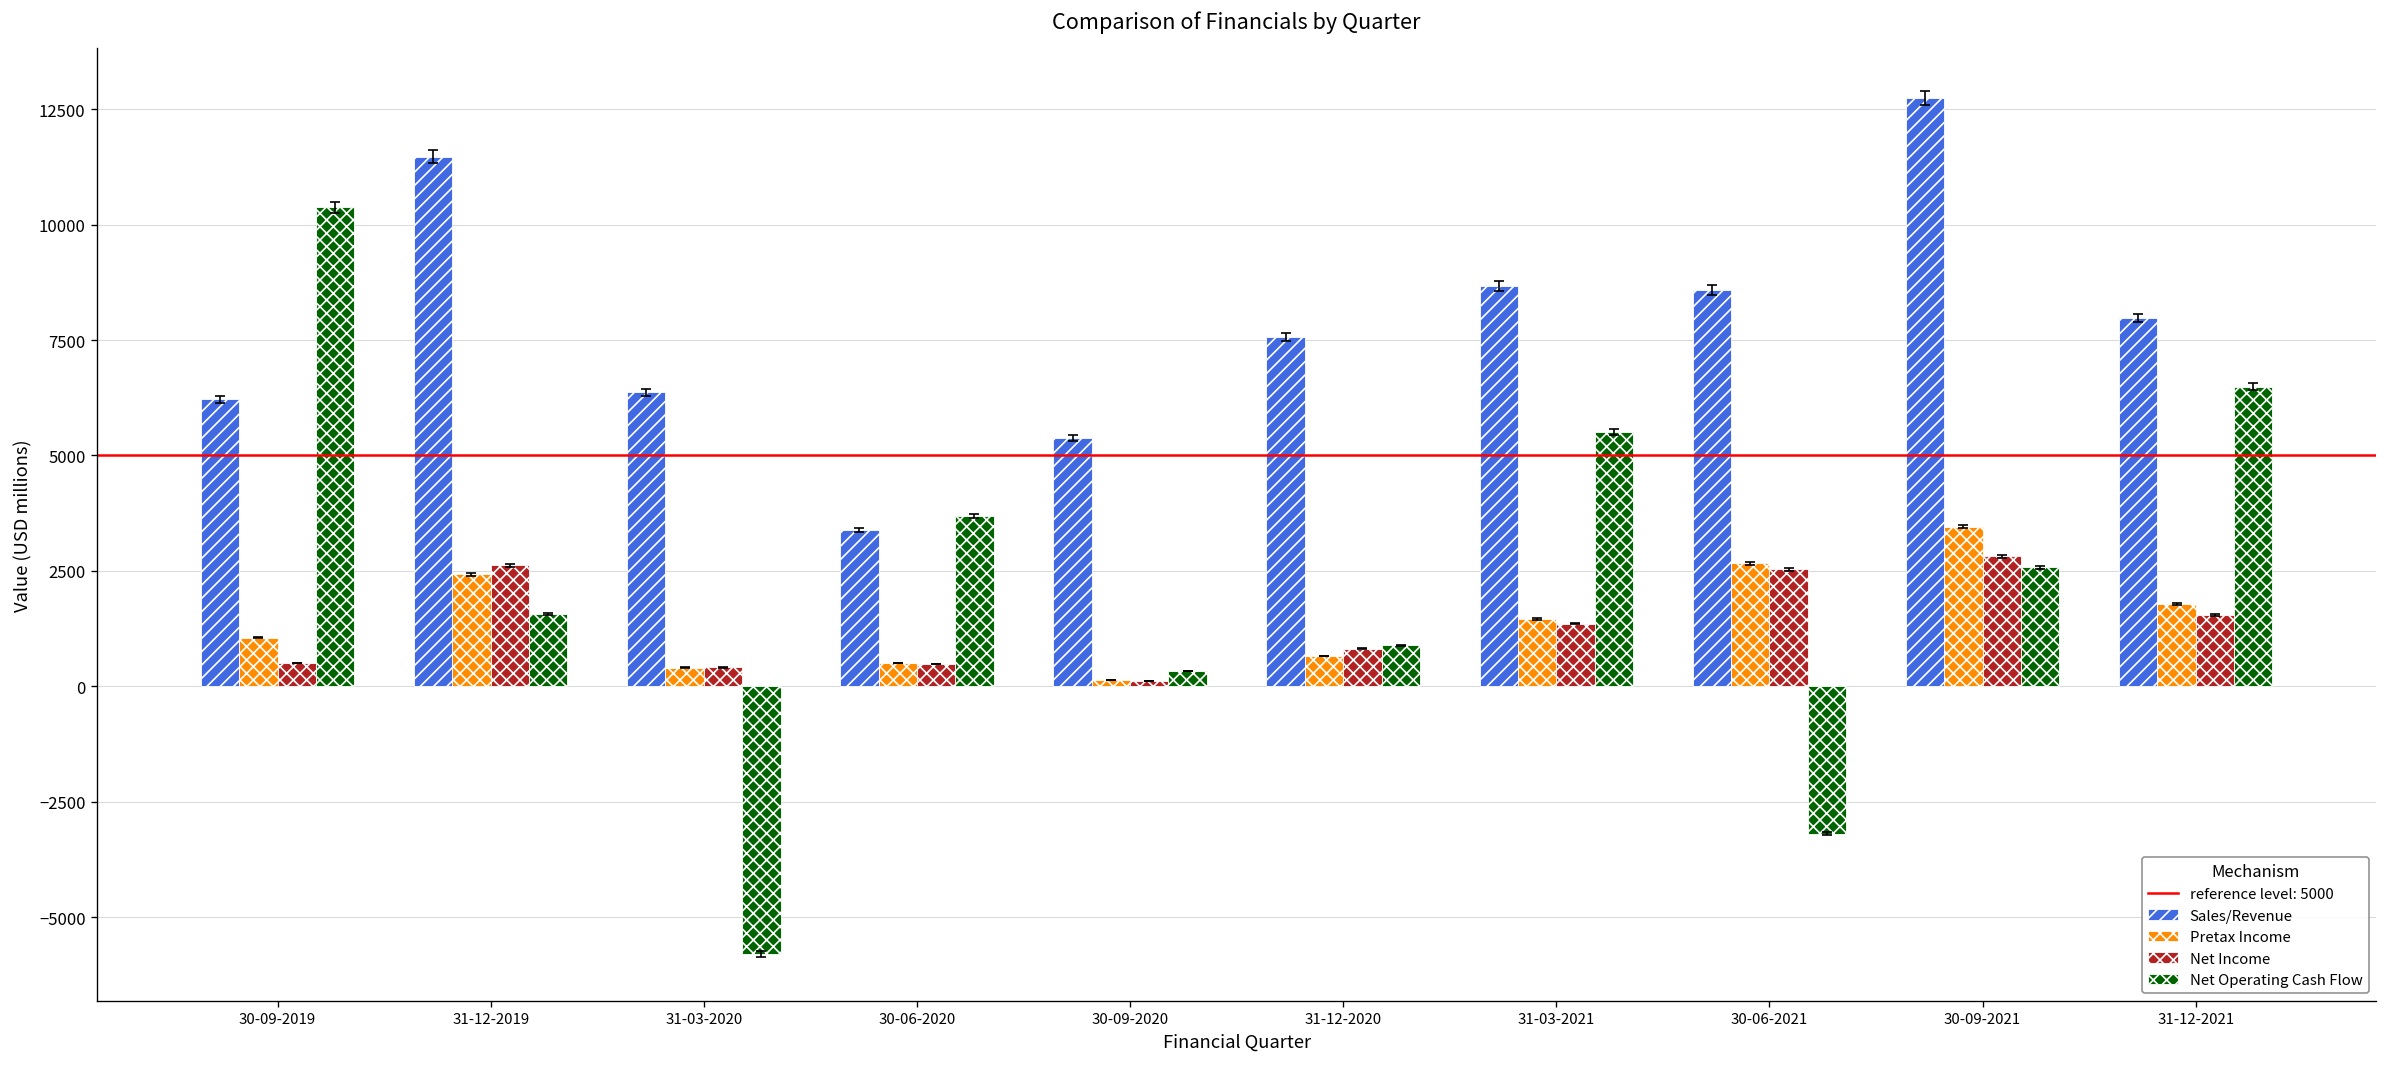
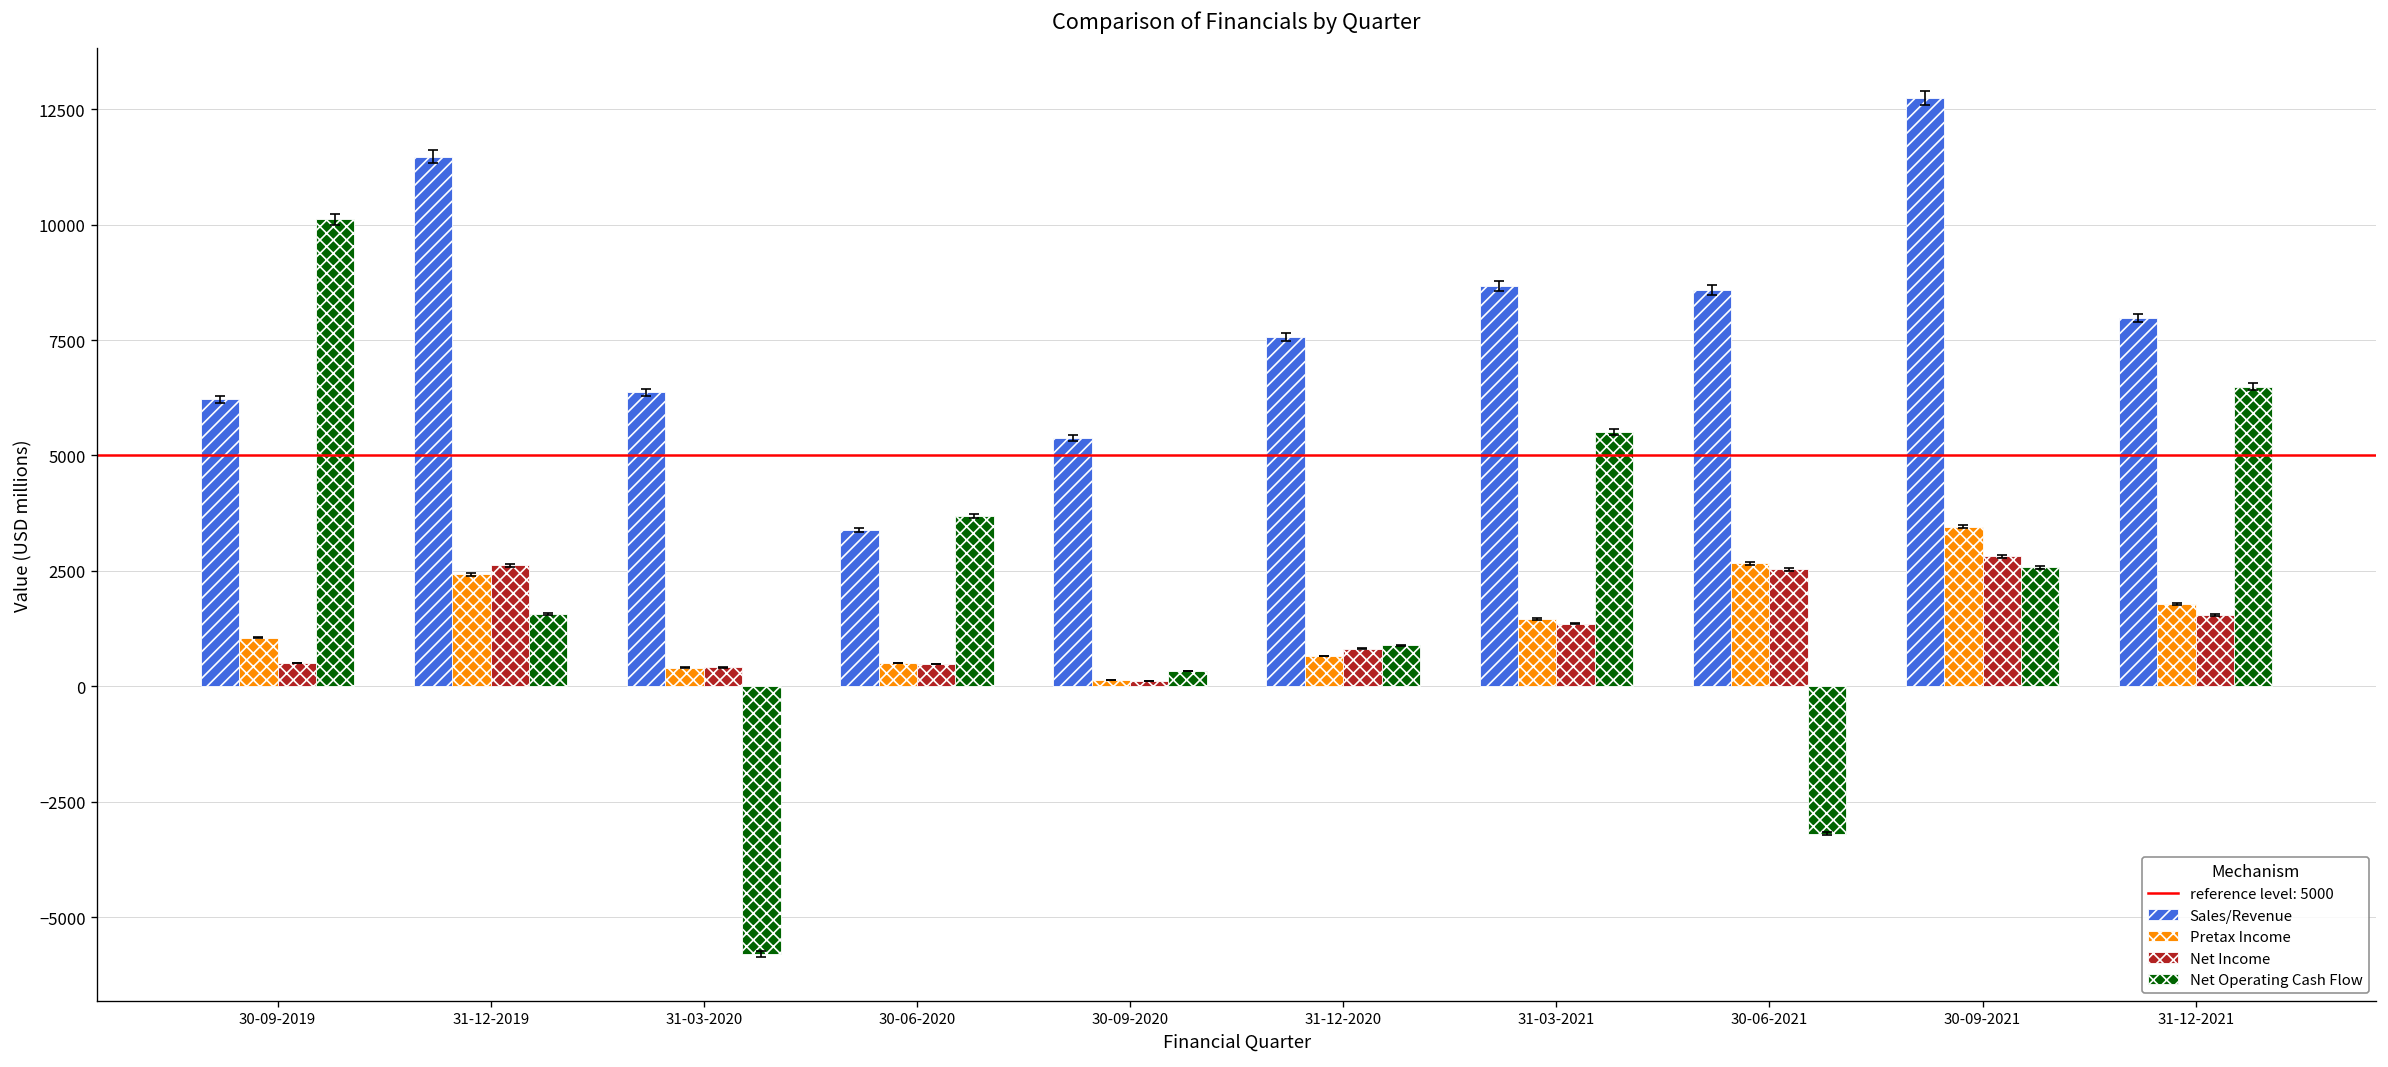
Net Operating Cash Flow, 30-09-2019: 10400 -> 10100
